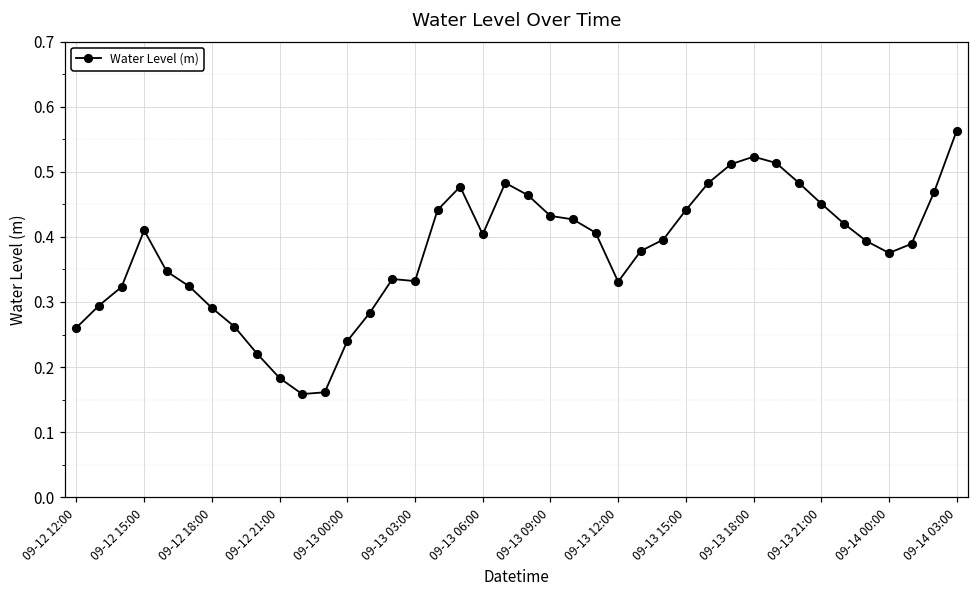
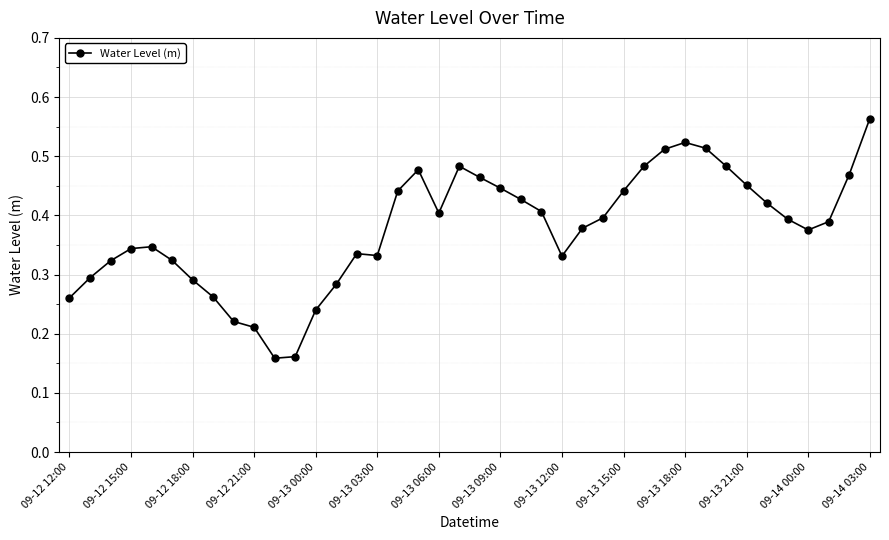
09-12 15:00: 0.41 -> 0.34
09-12 21:00: 0.18 -> 0.21
09-13 09:00: 0.43 -> 0.45
